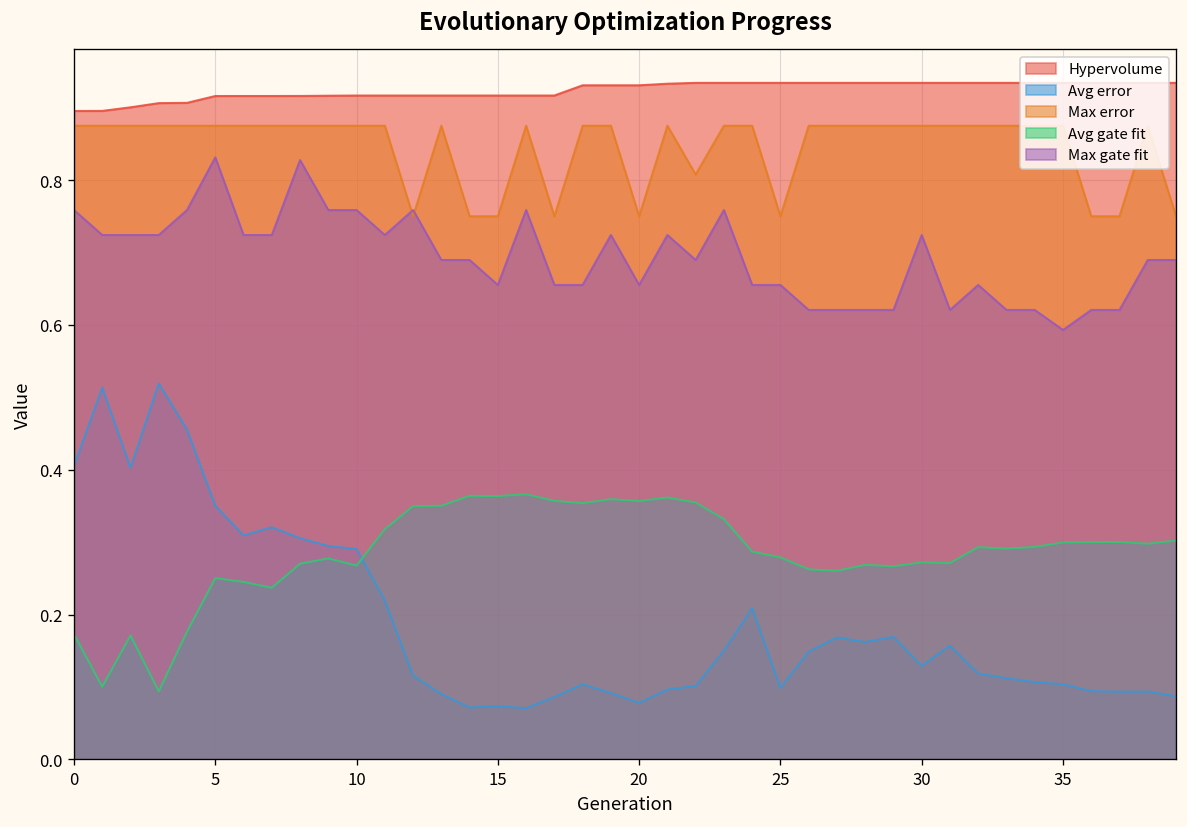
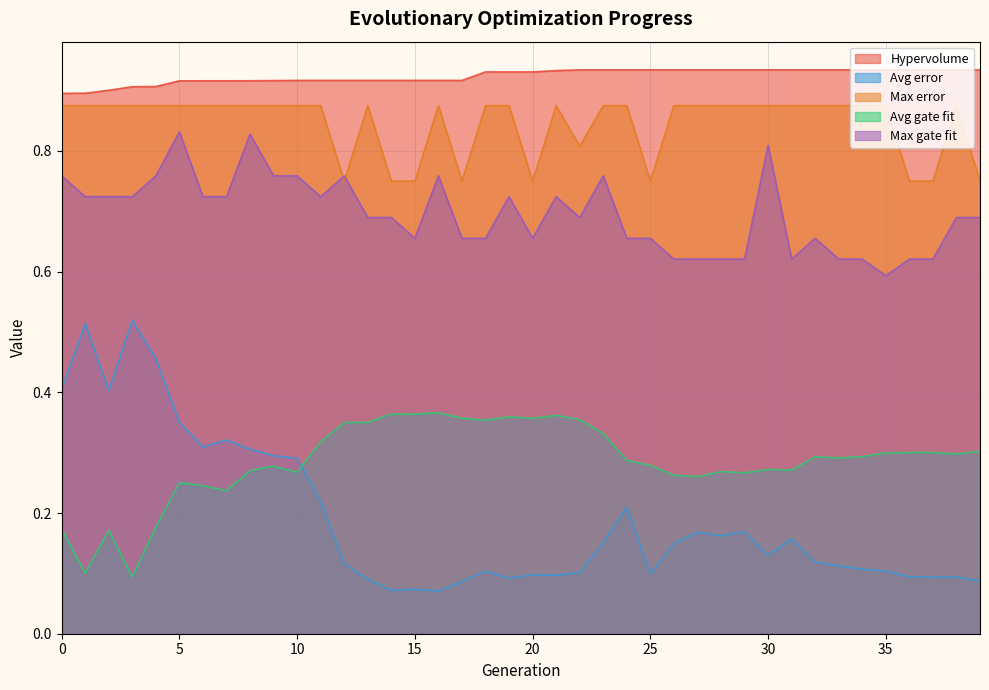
Avg error, 20: 0.08 -> 0.10
Max gate fit, 30: 0.72 -> 0.81
